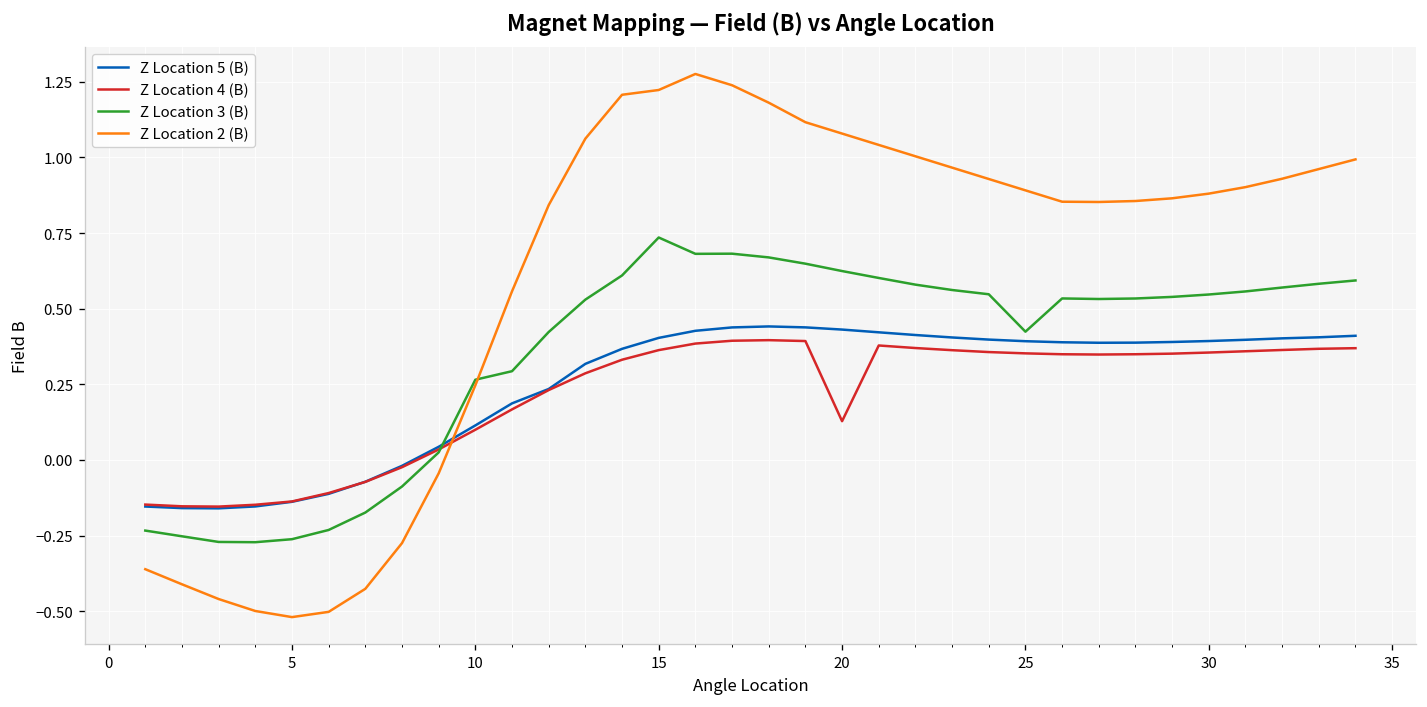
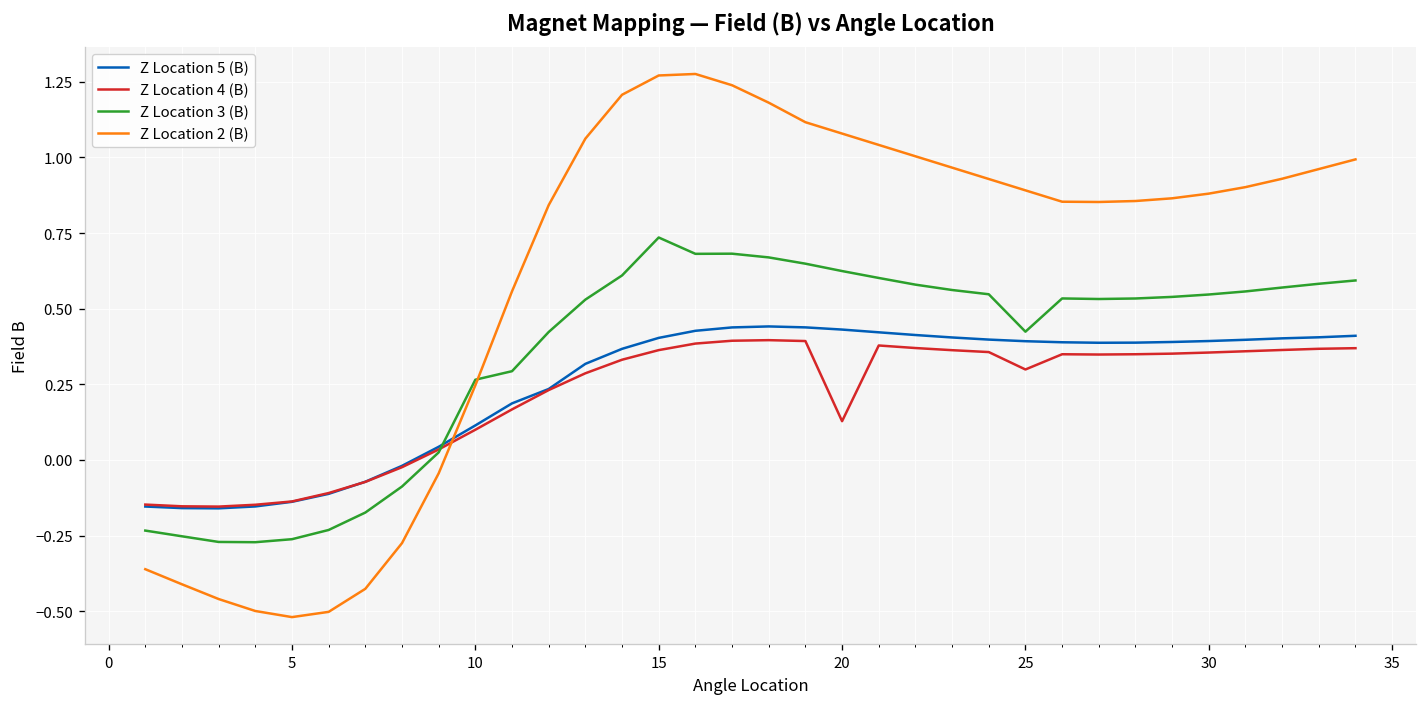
Z Location 2 (B), 15: 1.22 -> 1.27
Z Location 4 (B), 25: 0.35 -> 0.30
